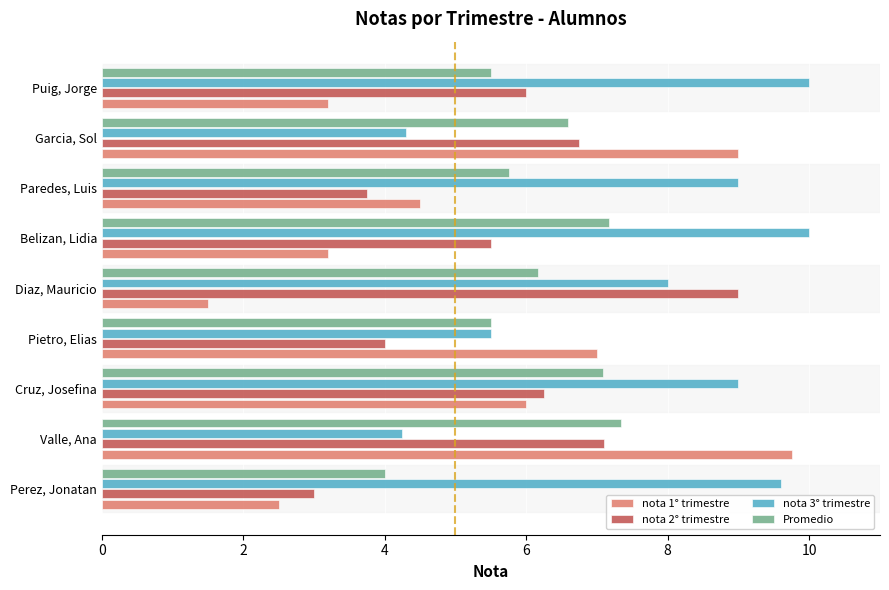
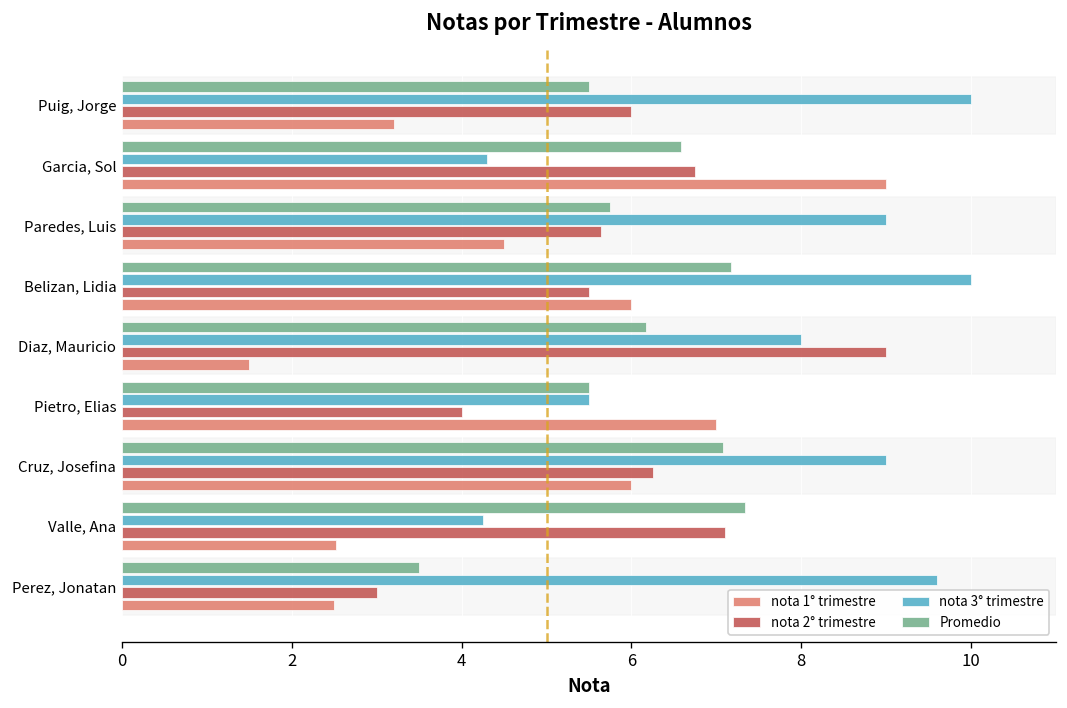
nota 2° trimestre, Paredes, Luis: 3.8 -> 5.6
nota 1° trimestre, Belizan, Lidia: 3.2 -> 6.0
nota 1° trimestre, Valle, Ana: 9.8 -> 2.5
Promedio, Perez, Jonatan: 4.0 -> 3.5
